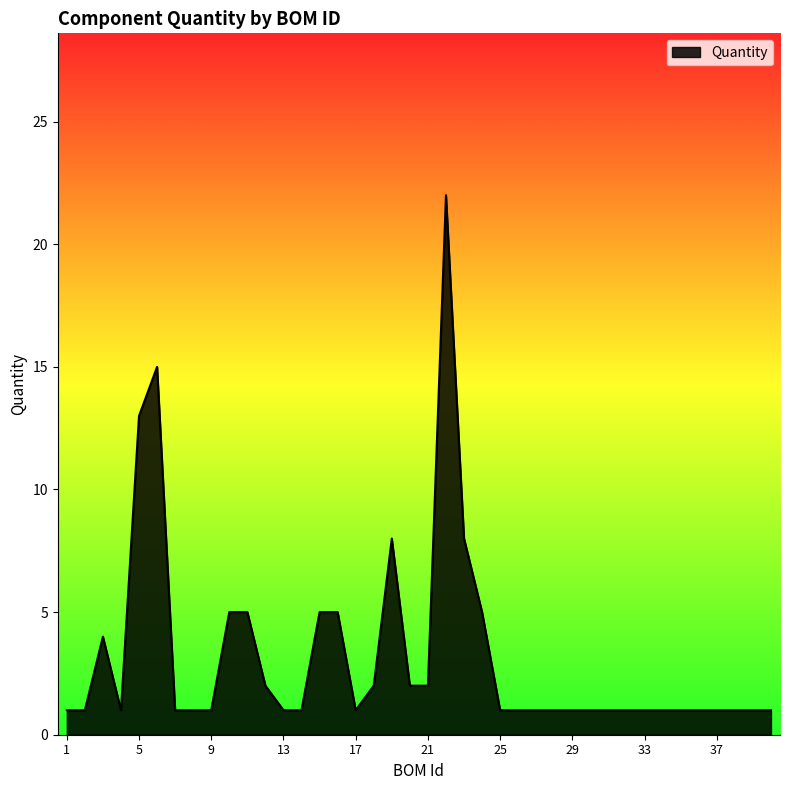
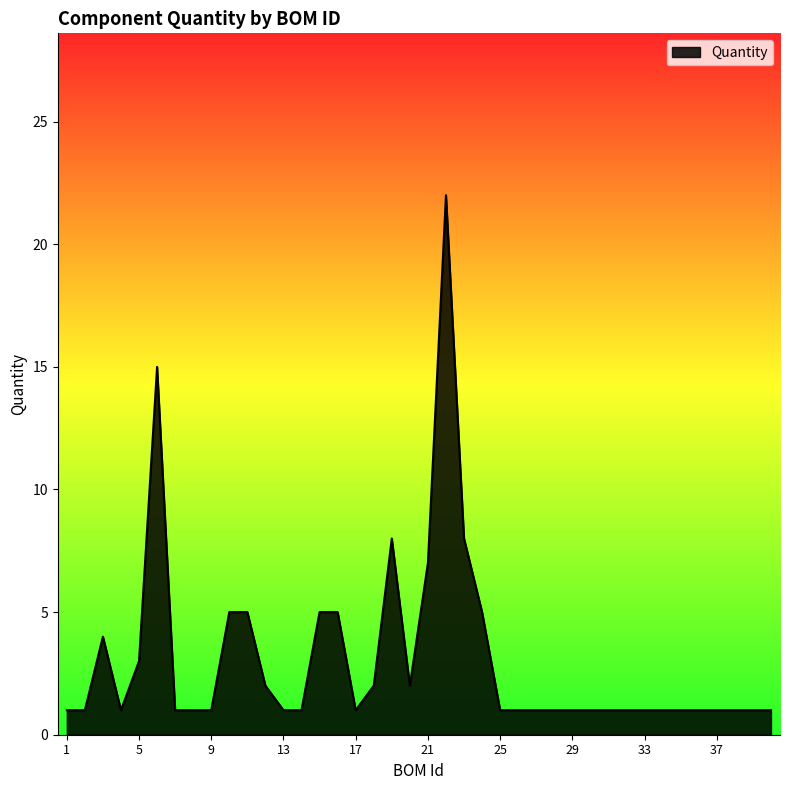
5: 13 -> 3
21: 2 -> 7
